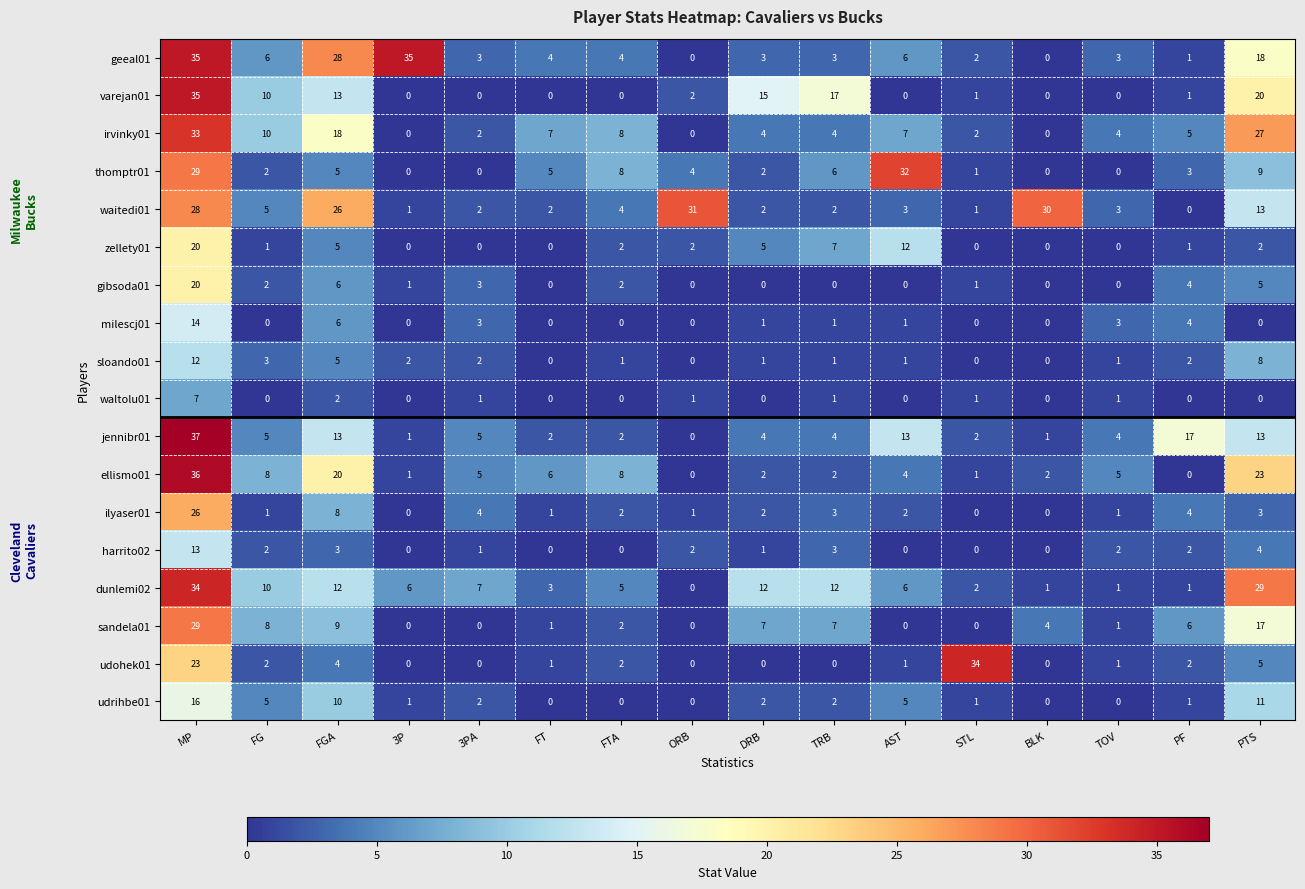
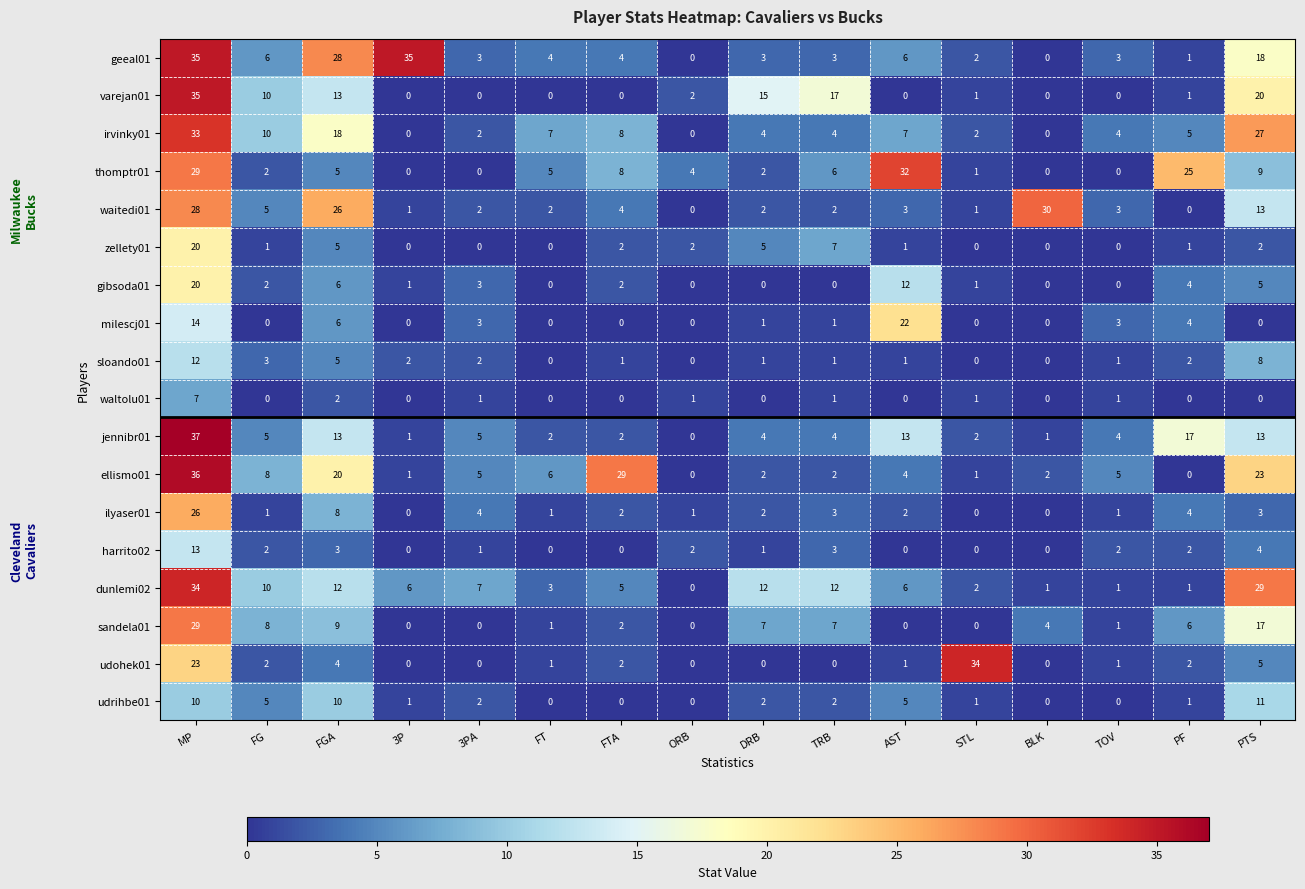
thomptr01, PF: 3 -> 25
waitedi01, ORB: 31 -> 0
zellety01, AST: 12 -> 1
gibsoda01, AST: 0 -> 12
milescj01, AST: 1 -> 22
ellismo01, FTA: 8 -> 29
udrihbe01, MP: 16 -> 10
